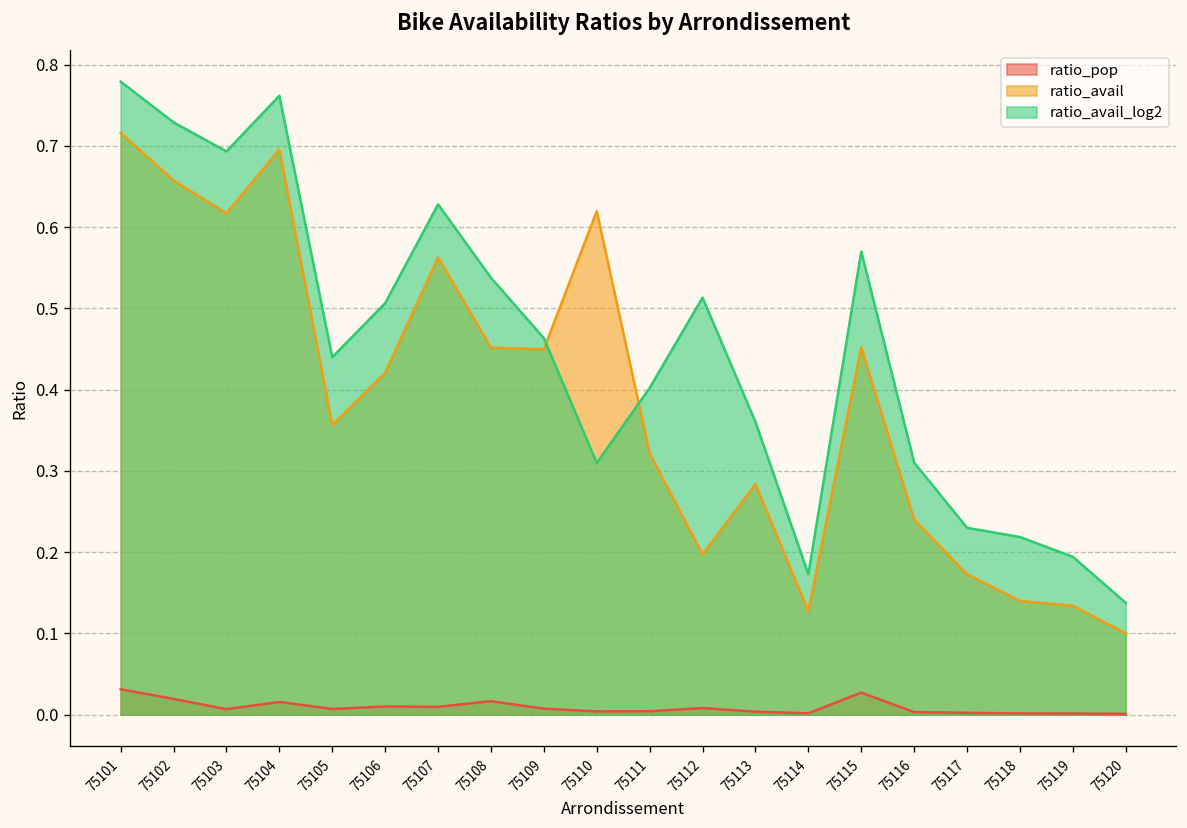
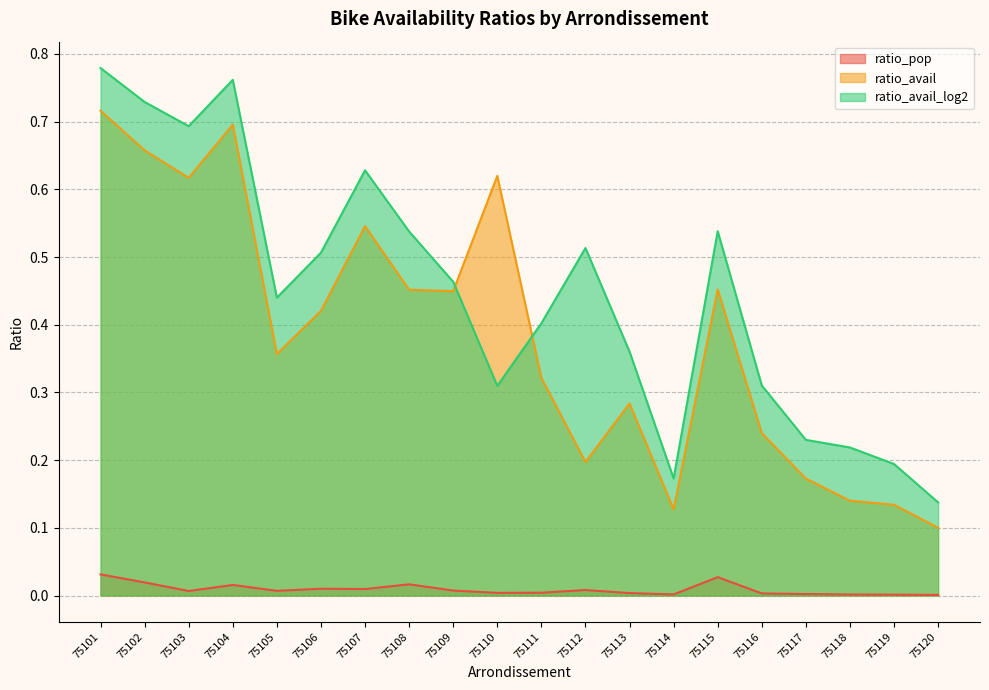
ratio_avail, 75107: 0.56 -> 0.55
ratio_avail_log2, 75115: 0.57 -> 0.54
